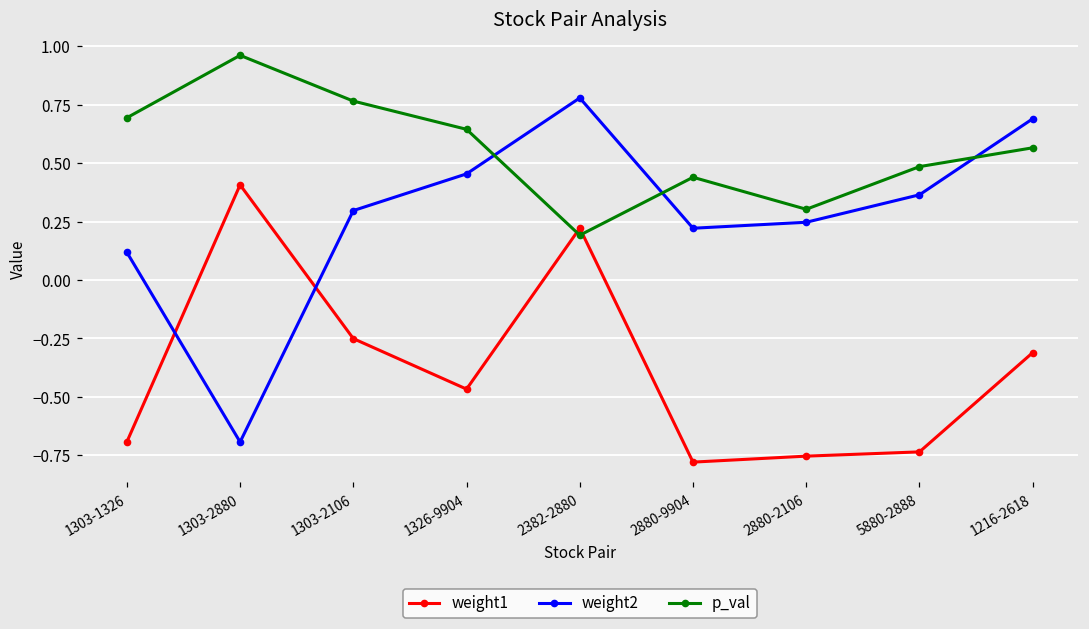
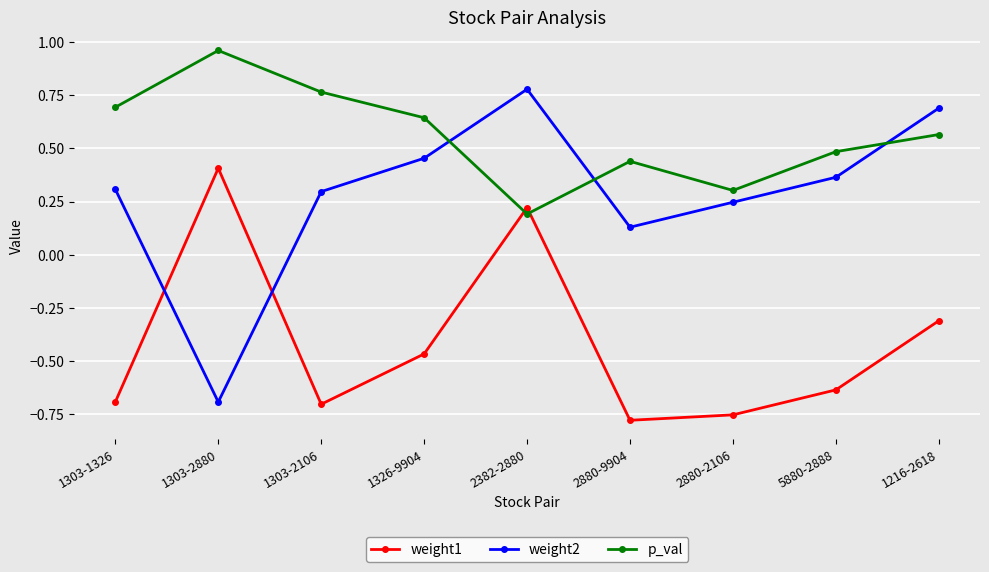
weight2, 1303-1326: 0.12 -> 0.31
weight1, 1303-2106: -0.25 -> -0.70
weight2, 2880-9904: 0.22 -> 0.13
weight1, 5880-2888: -0.73 -> -0.64
